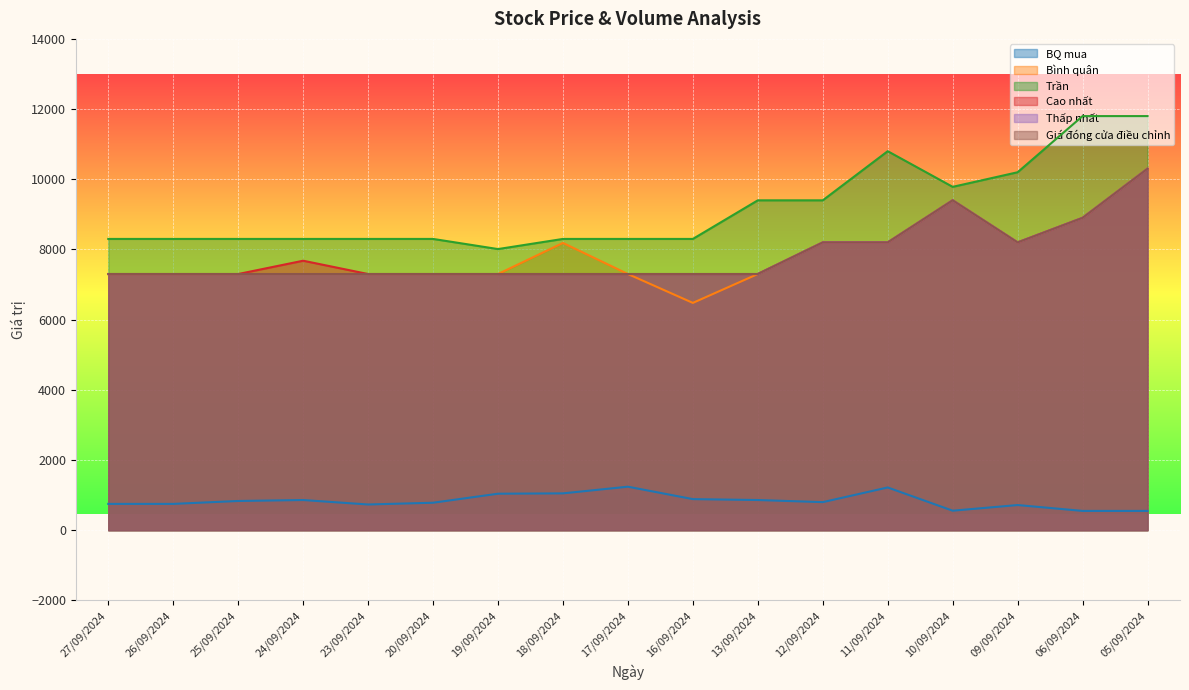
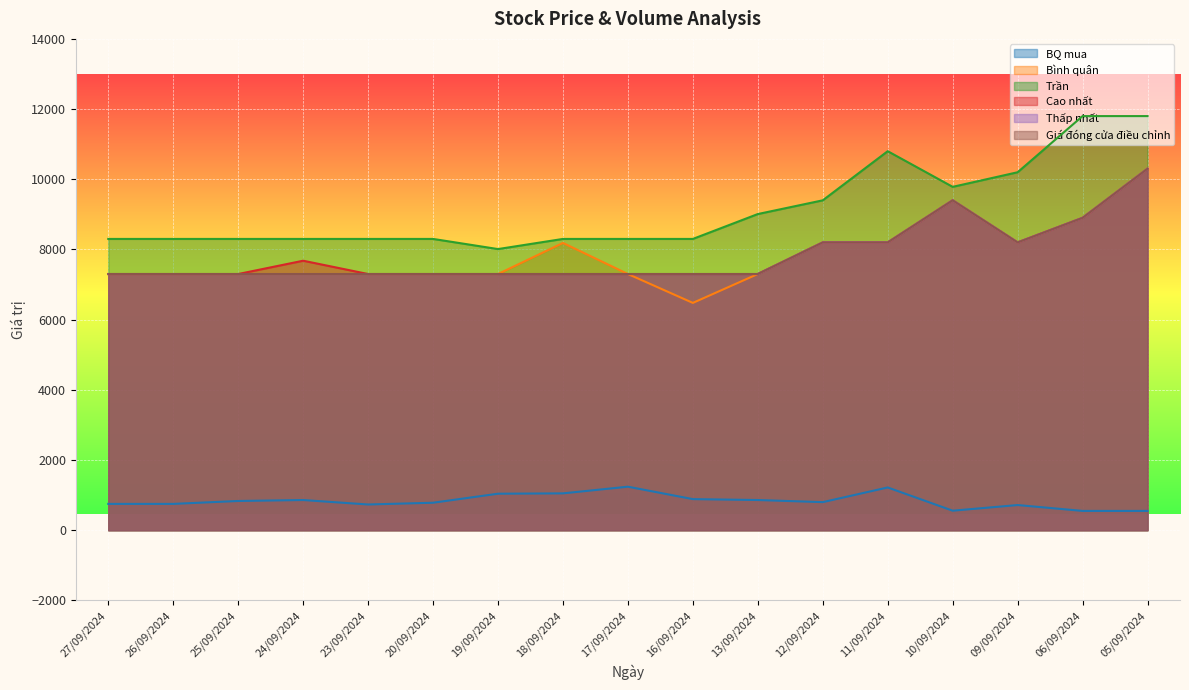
Trần, 13/09/2024: 9400 -> 9000
